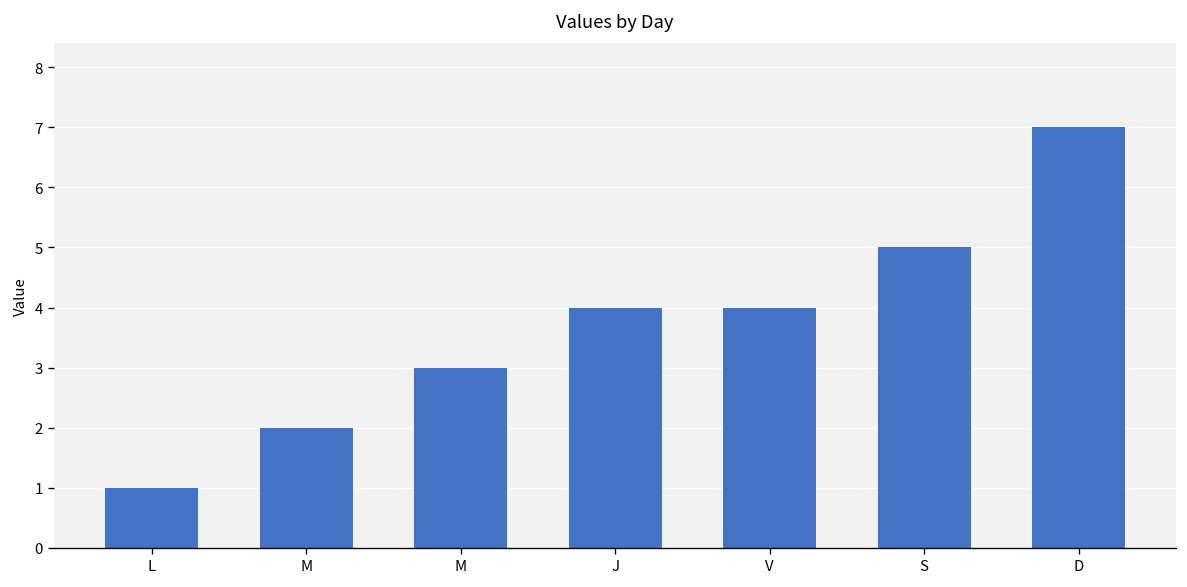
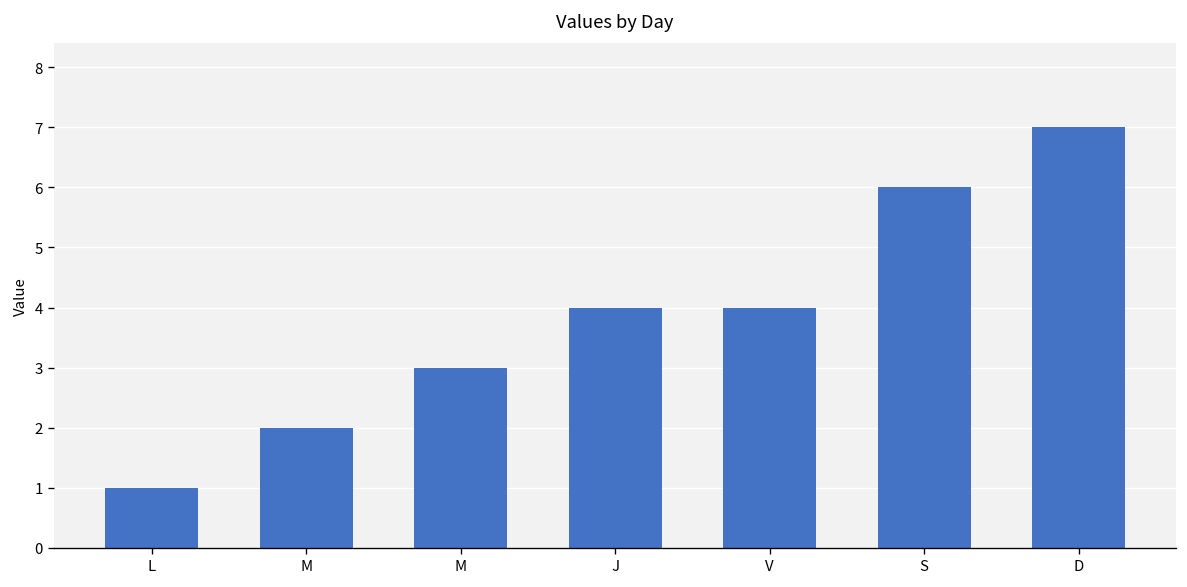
S: 5 -> 6
